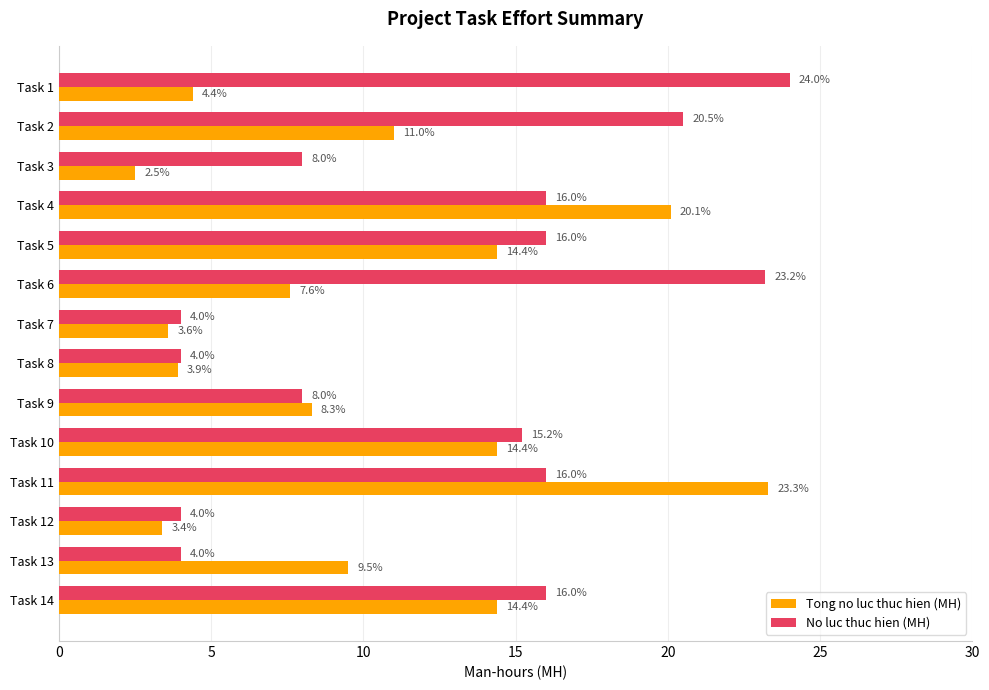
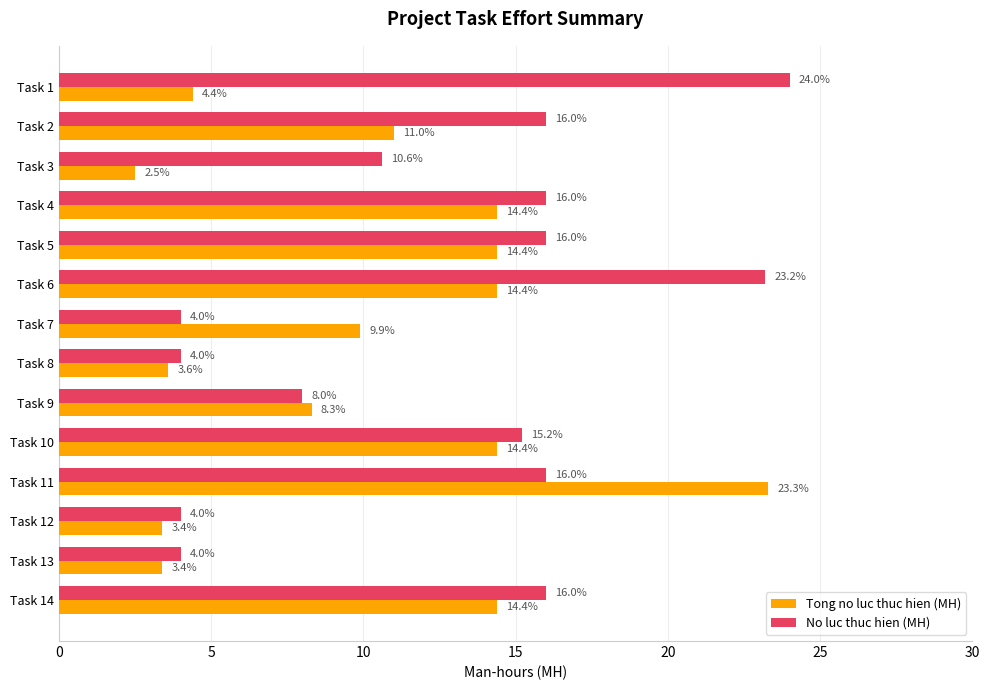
No luc thuc hien (MH), Task 2: 20.5% -> 16.0%
No luc thuc hien (MH), Task 3: 8.0% -> 10.6%
Tong no luc thuc hien (MH), Task 4: 20.1% -> 14.4%
Tong no luc thuc hien (MH), Task 6: 7.6% -> 14.4%
Tong no luc thuc hien (MH), Task 7: 3.6% -> 9.9%
Tong no luc thuc hien (MH), Task 8: 3.9% -> 3.6%
Tong no luc thuc hien (MH), Task 13: 9.5% -> 3.4%
